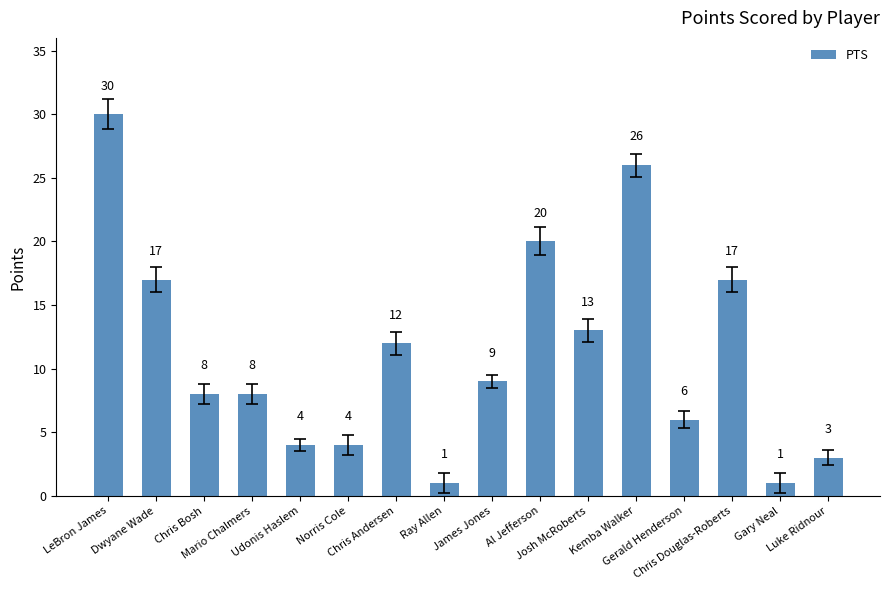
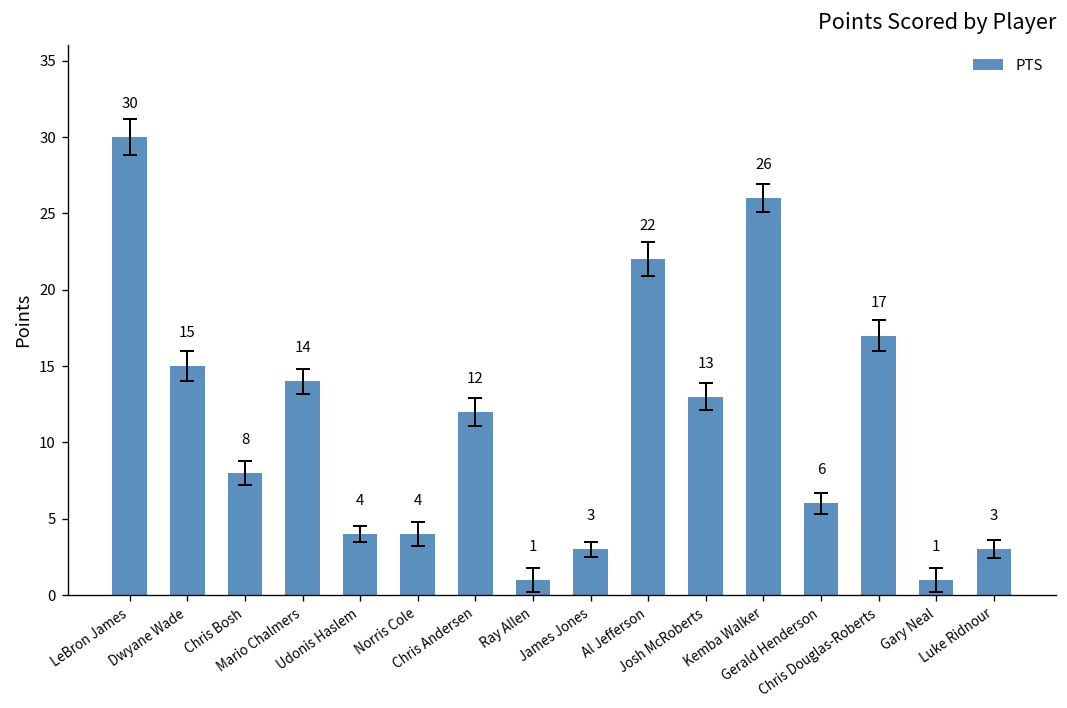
PTS, Dwyane Wade: 17 -> 15
PTS, Mario Chalmers: 8 -> 14
PTS, James Jones: 9 -> 3
PTS, Al Jefferson: 20 -> 22
